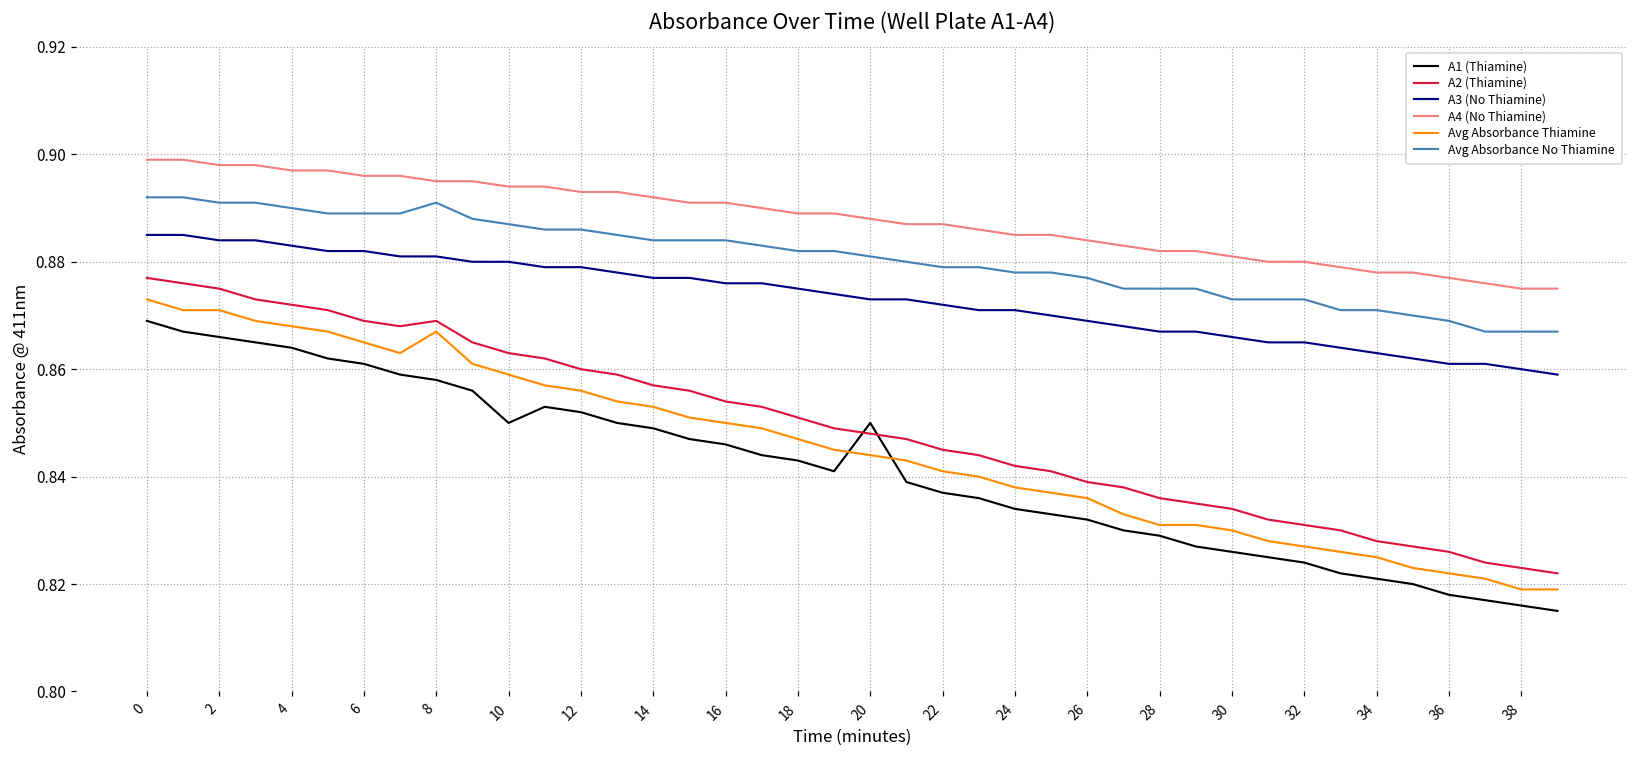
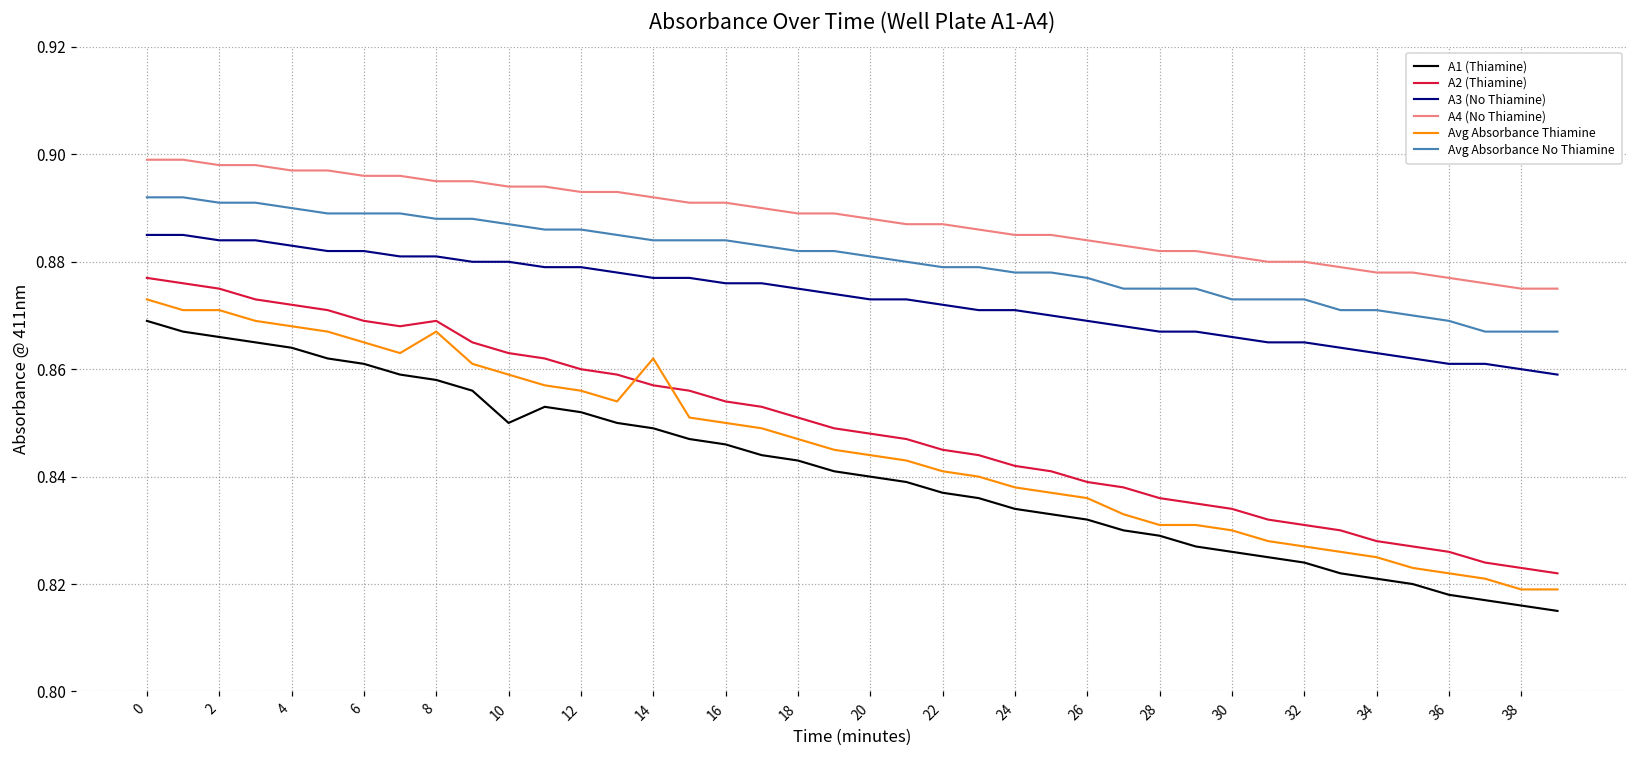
Avg Absorbance No Thiamine, 8: 0.891 -> 0.888
Avg Absorbance Thiamine, 14: 0.853 -> 0.862
A1 (Thiamine), 20: 0.85 -> 0.84
